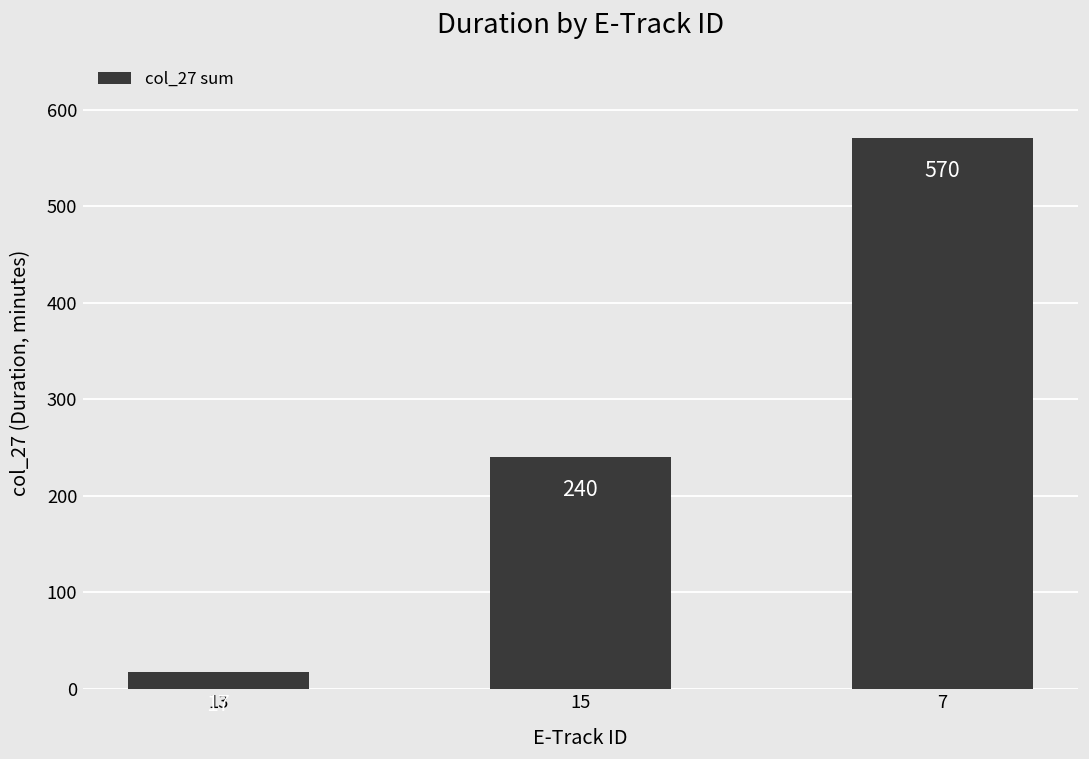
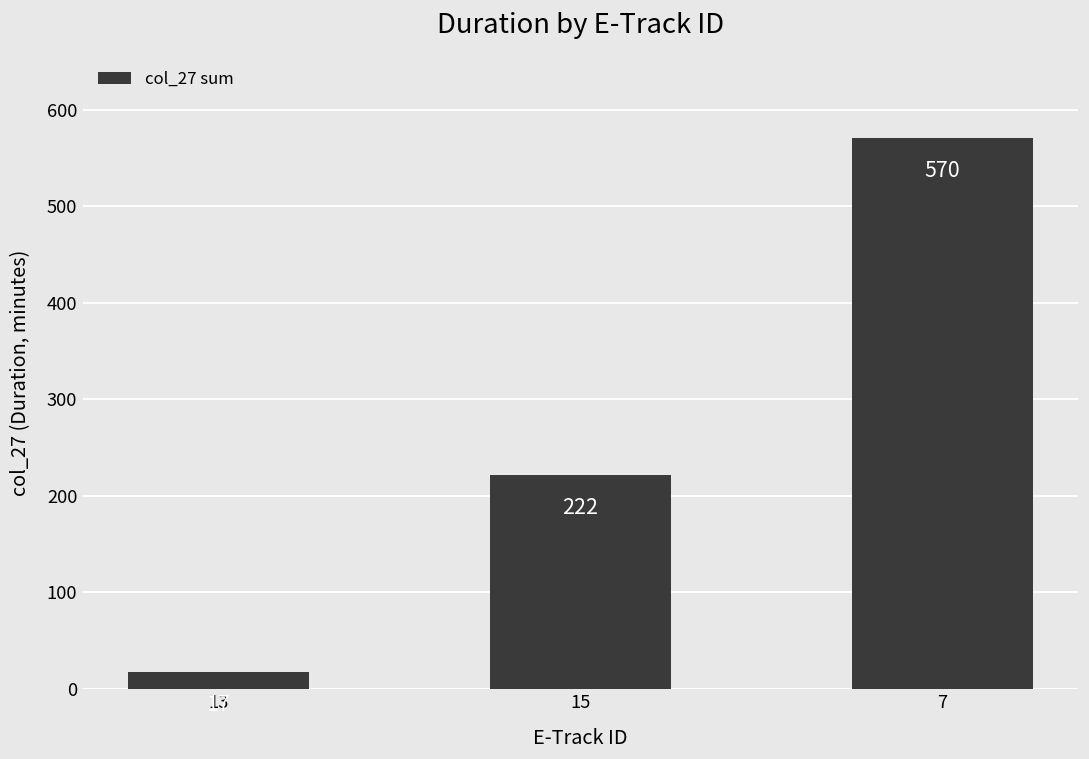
15: 240 -> 222
